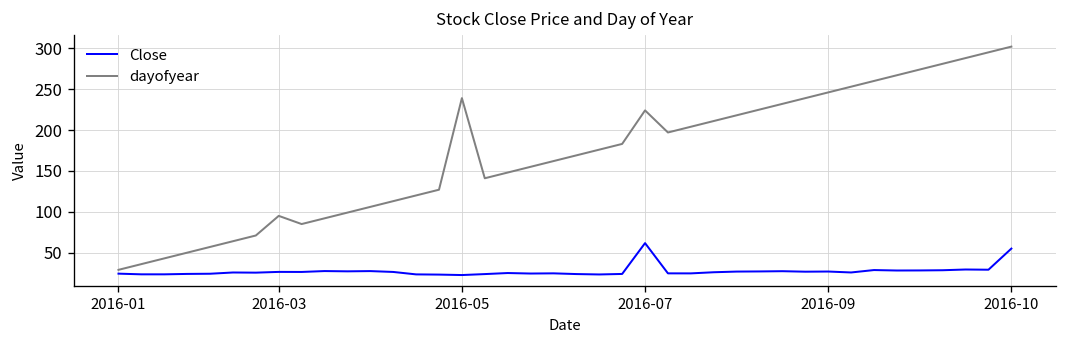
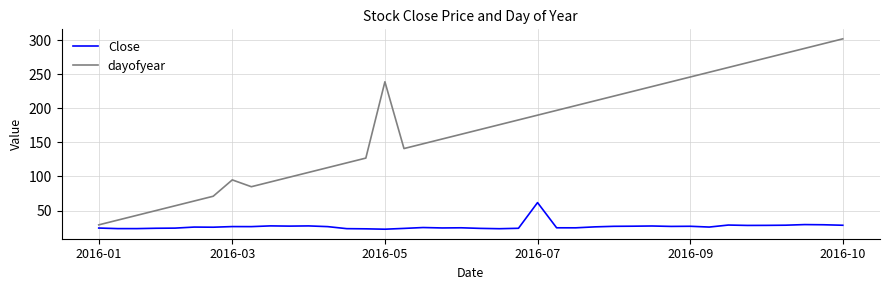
dayofyear, 2016-07: 220 -> 190
Close, 2016-10: 50 -> 30
